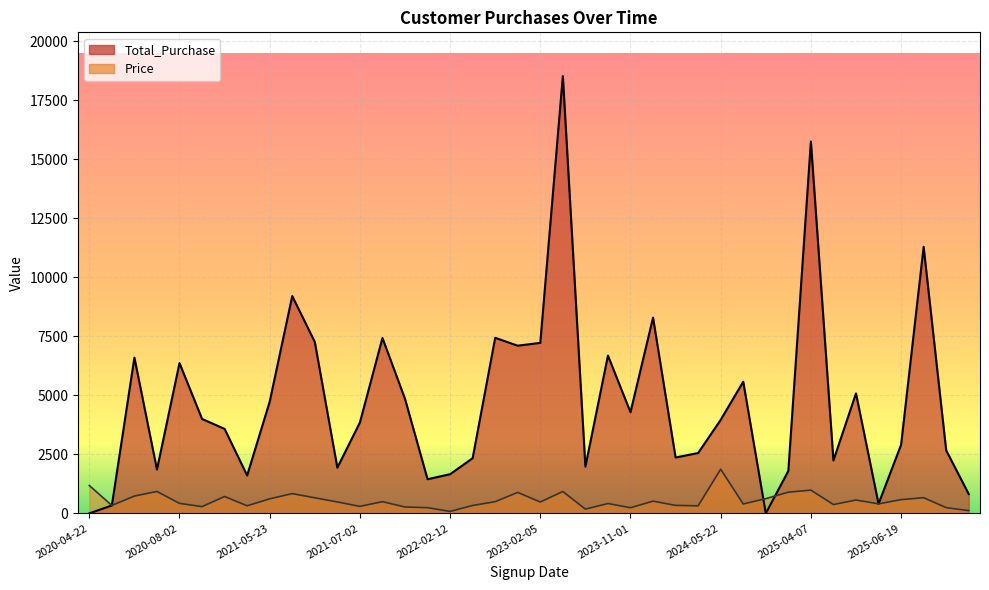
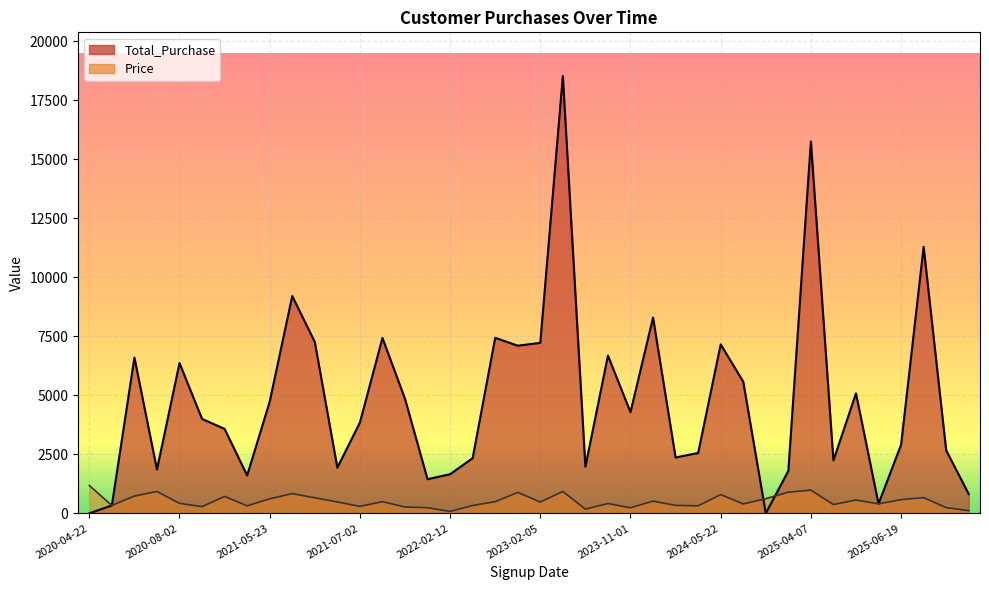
Total_Purchase, 2024-05-22: 4000 -> 7200
Price, 2024-05-22: 1900 -> 800
